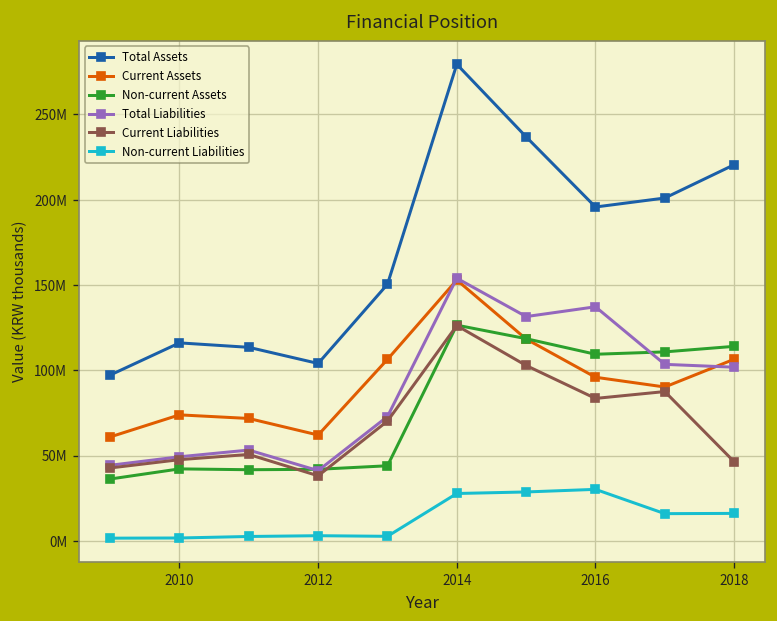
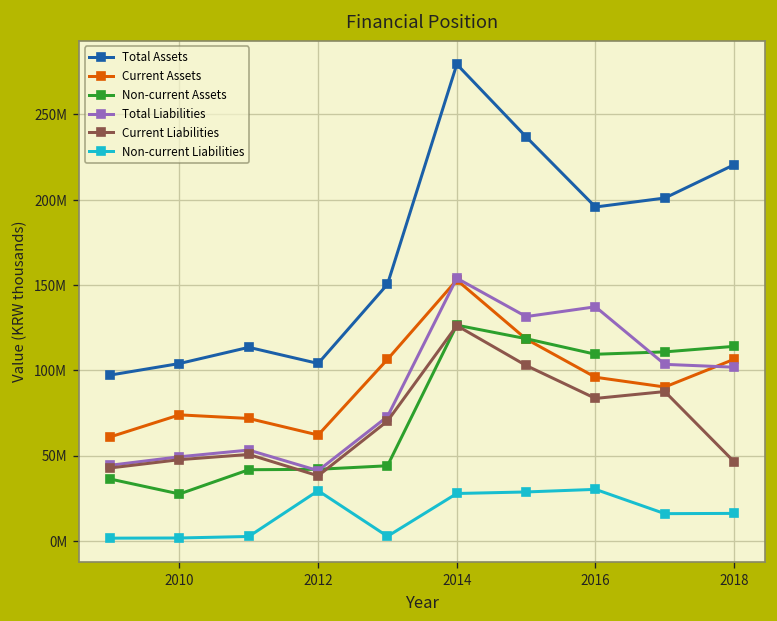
Total Assets, 2010: 116000000 -> 104000000
Non-current Assets, 2010: 42000000 -> 27000000
Non-current Liabilities, 2012: 3000000 -> 29000000
